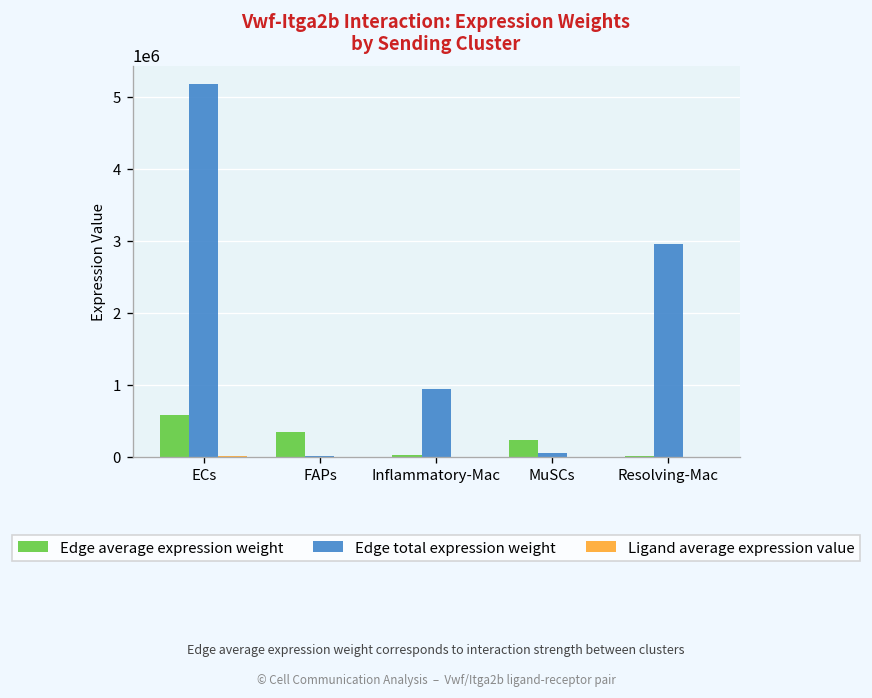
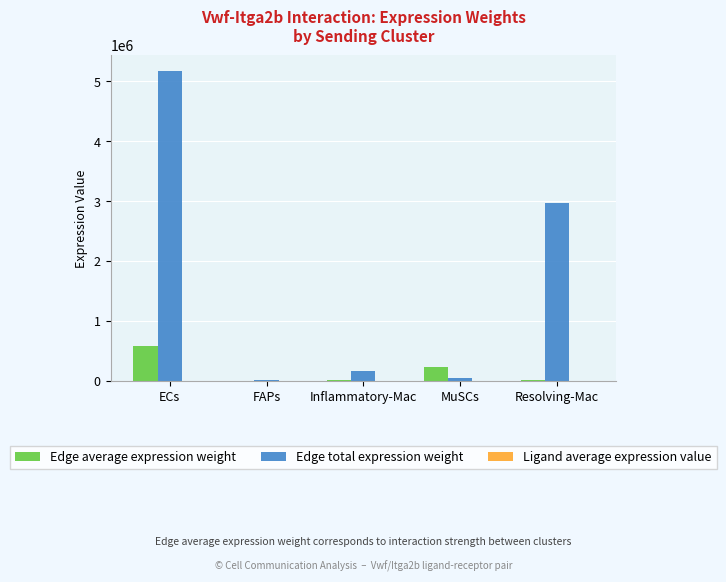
Edge average expression weight, FAPs: 300000 -> 0
Edge total expression weight, Inflammatory-Mac: 900000 -> 200000
